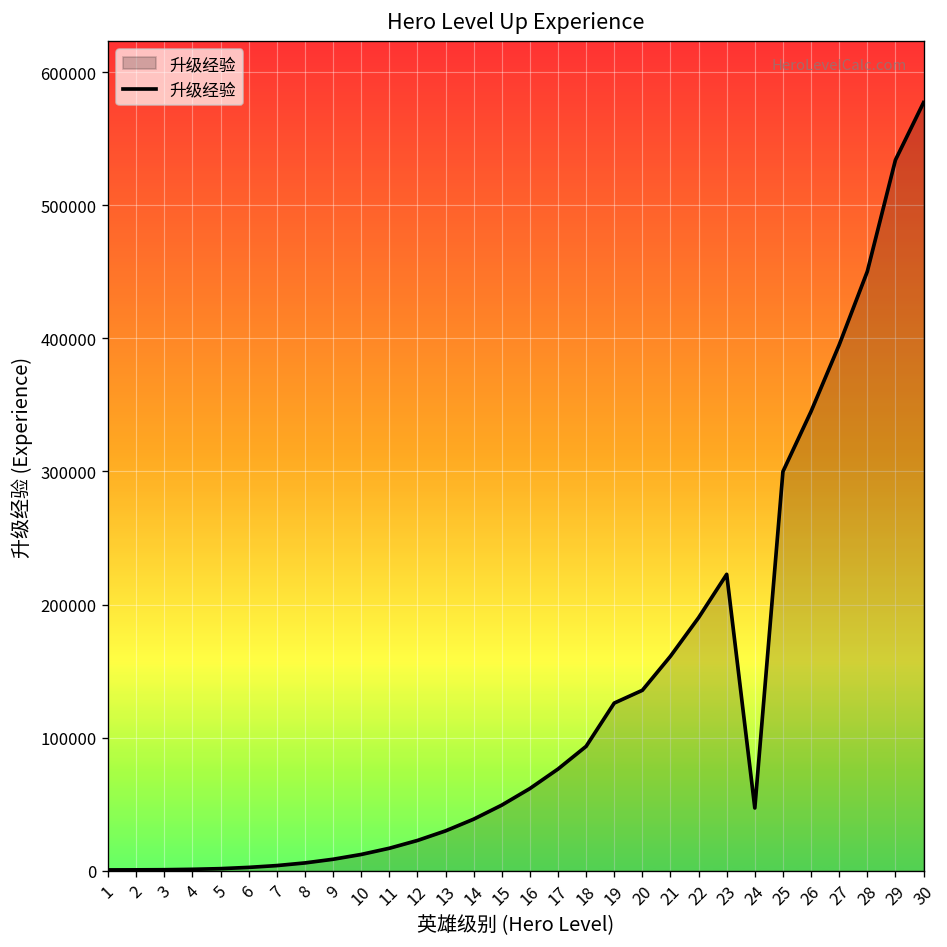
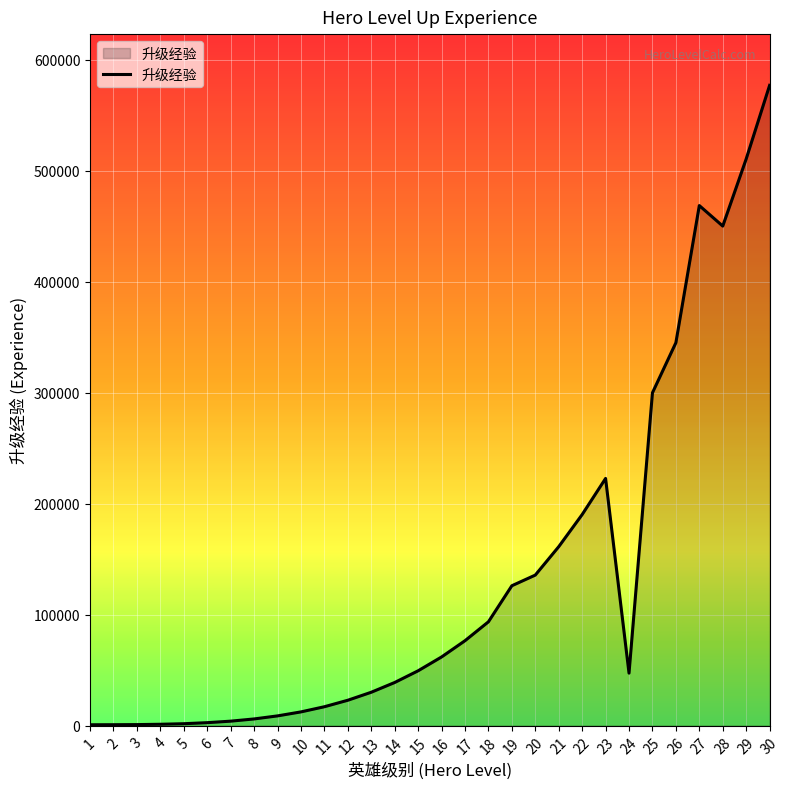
27: 395000 -> 469000
29: 534000 -> 511000
